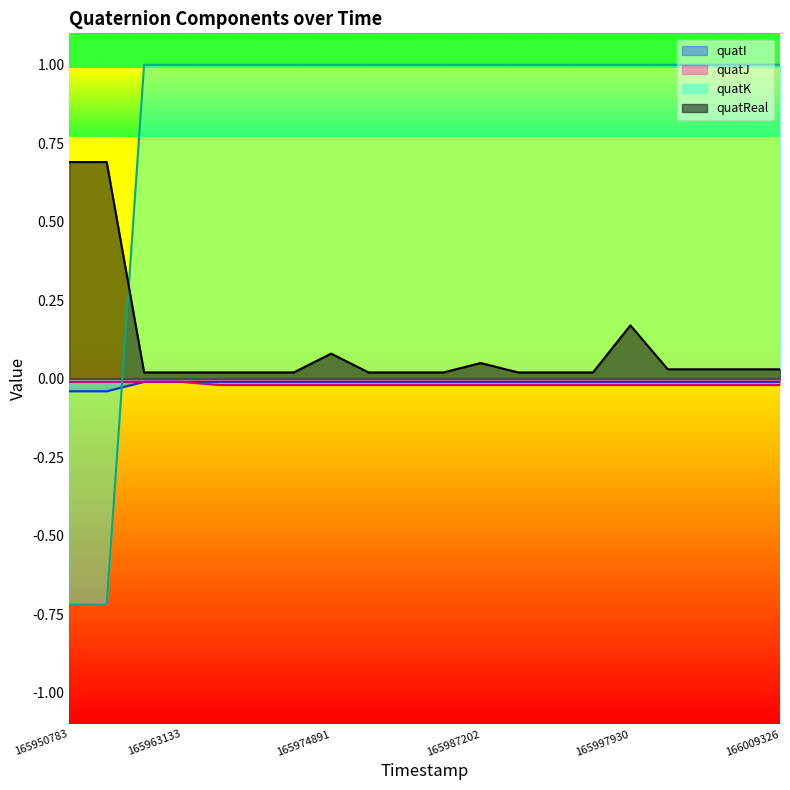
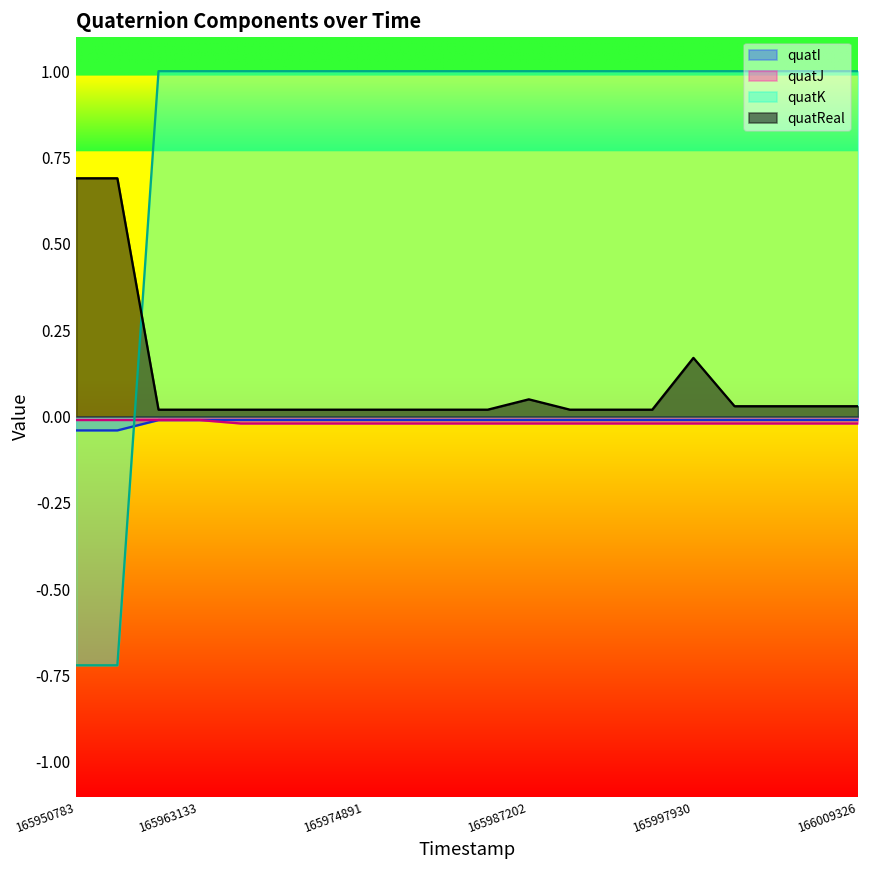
quatReal, 165974891: 0.08 -> 0.02
